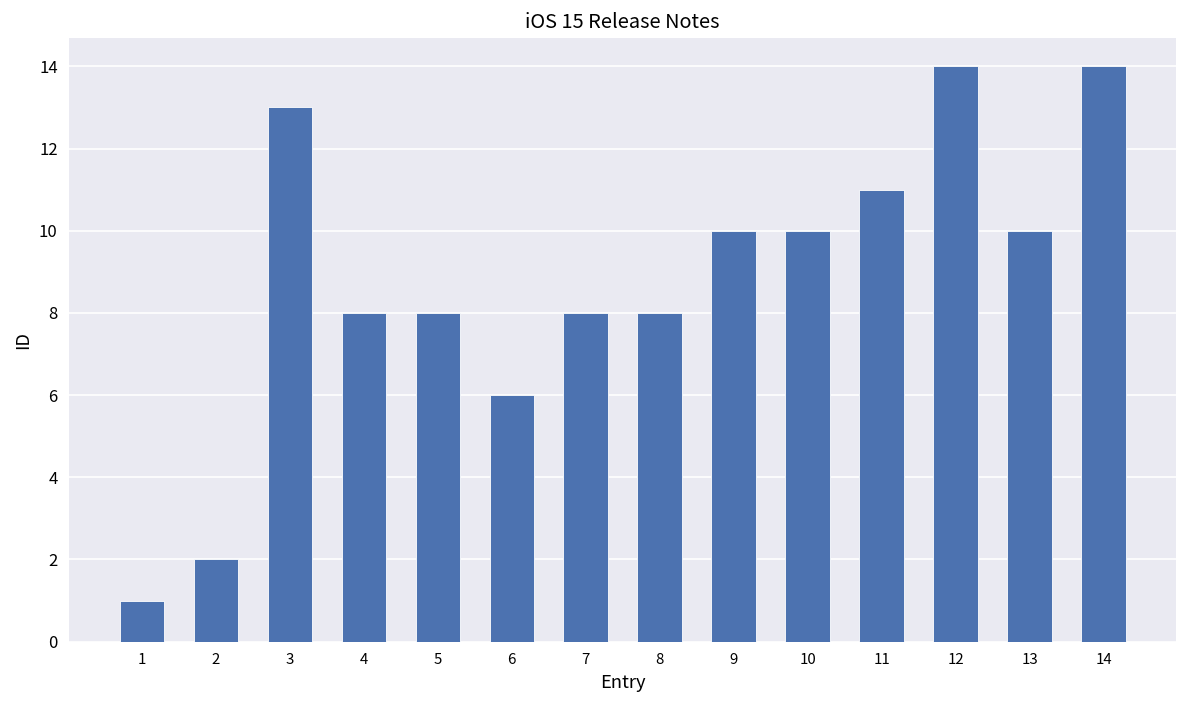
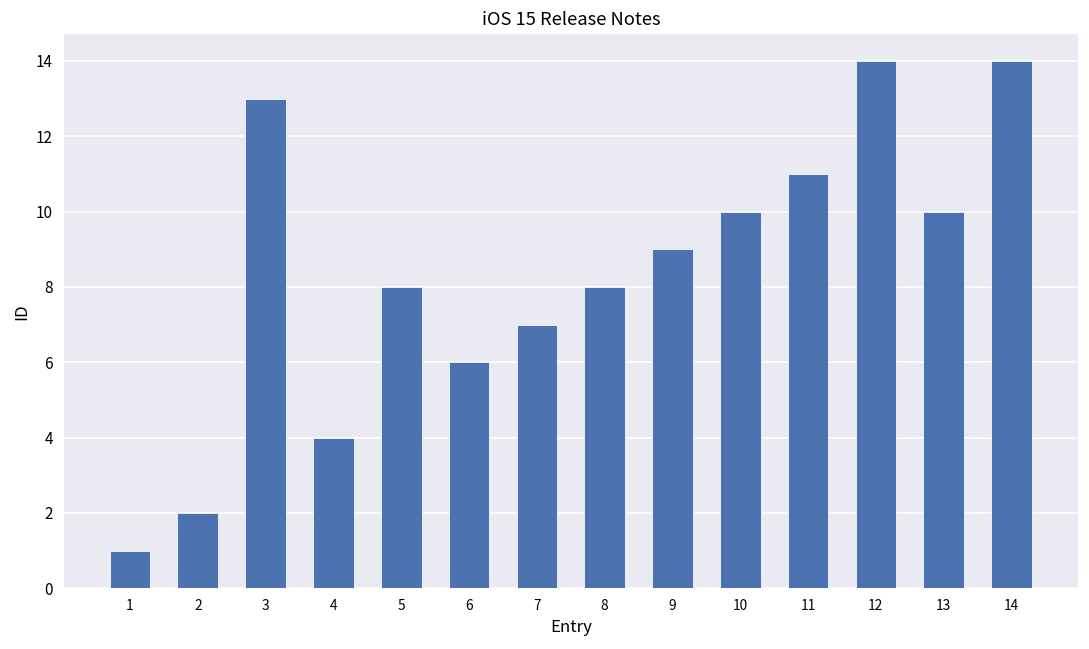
4: 8 -> 4
7: 8 -> 7
9: 10 -> 9
